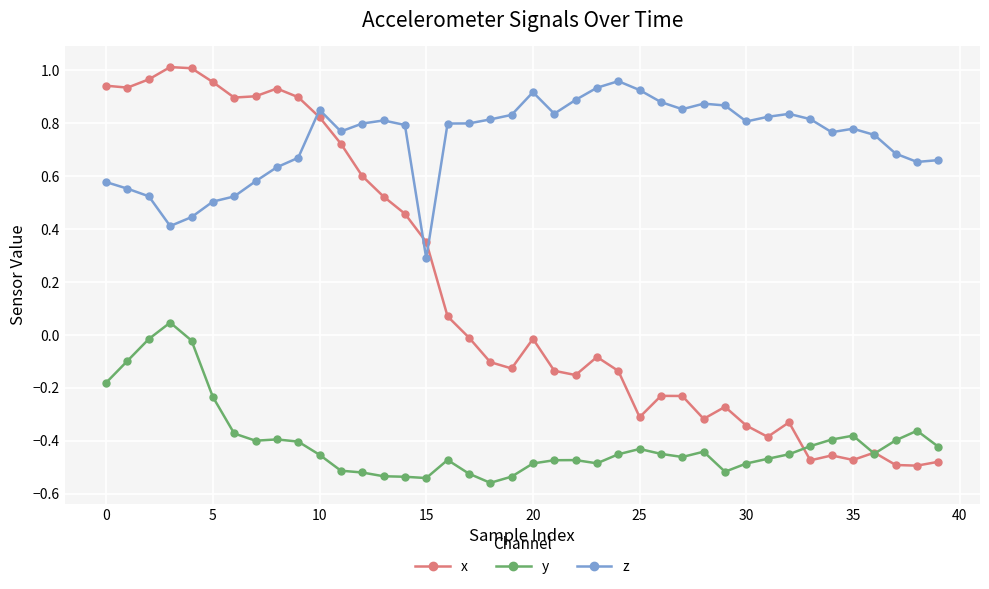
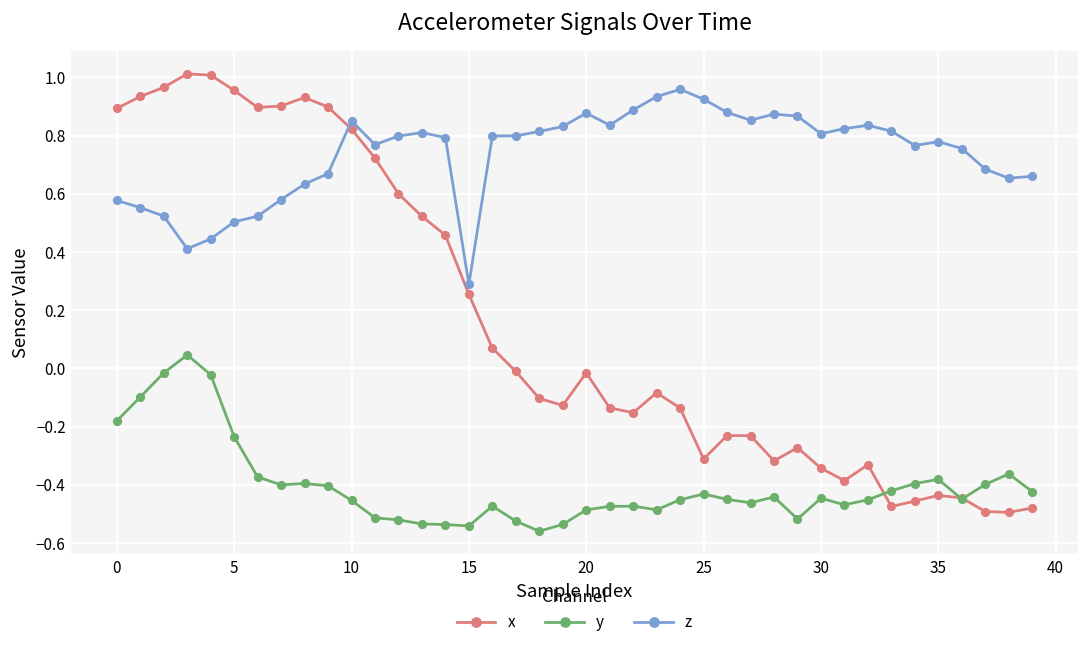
x, 0: 0.94 -> 0.89
x, 15: 0.35 -> 0.25
z, 20: 0.92 -> 0.88
y, 30: -0.49 -> -0.45
x, 35: -0.47 -> -0.44
